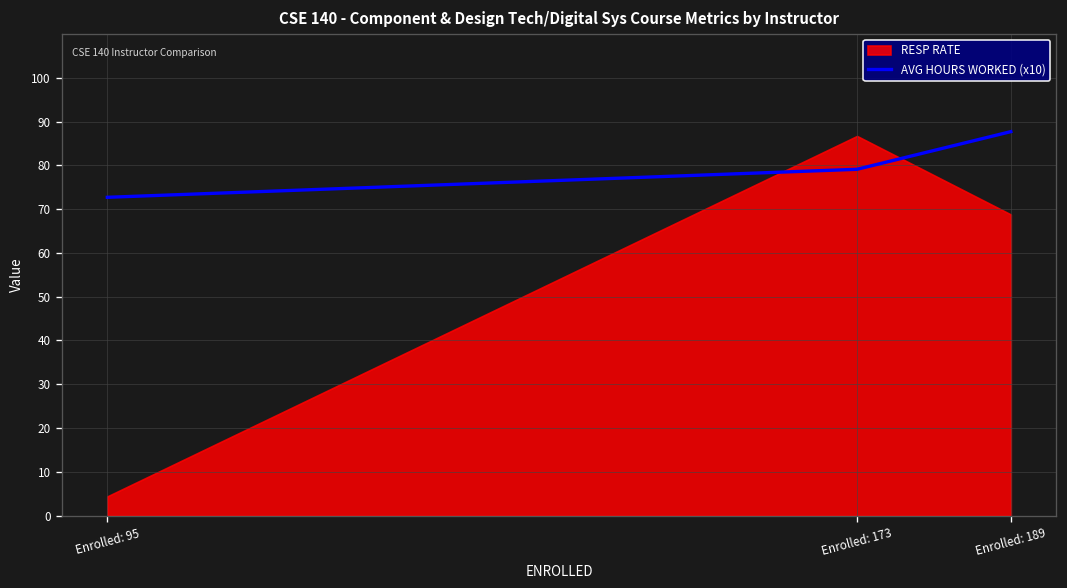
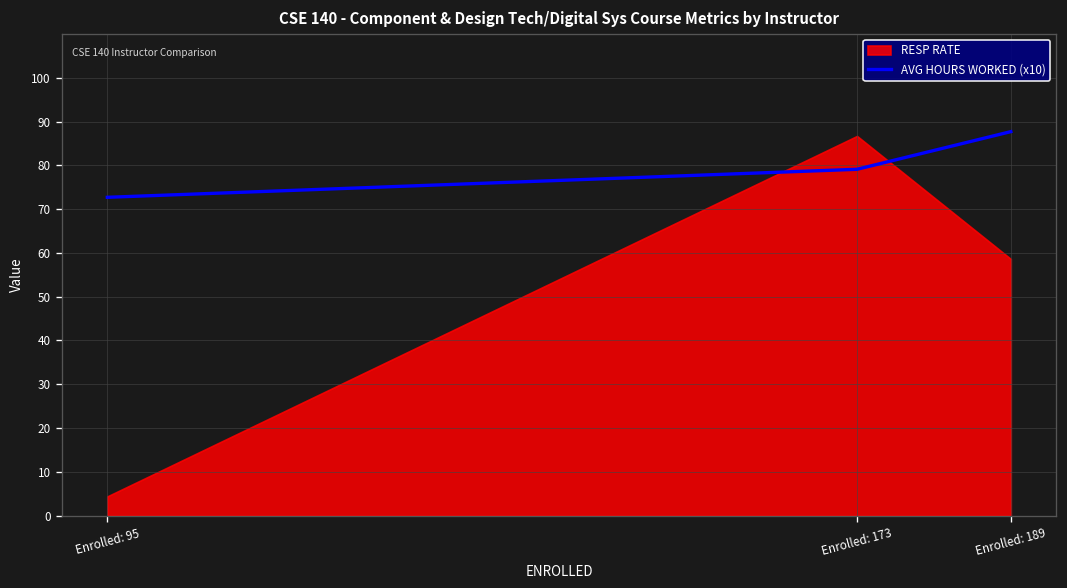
RESP RATE, Enrolled: 189: 69 -> 59
